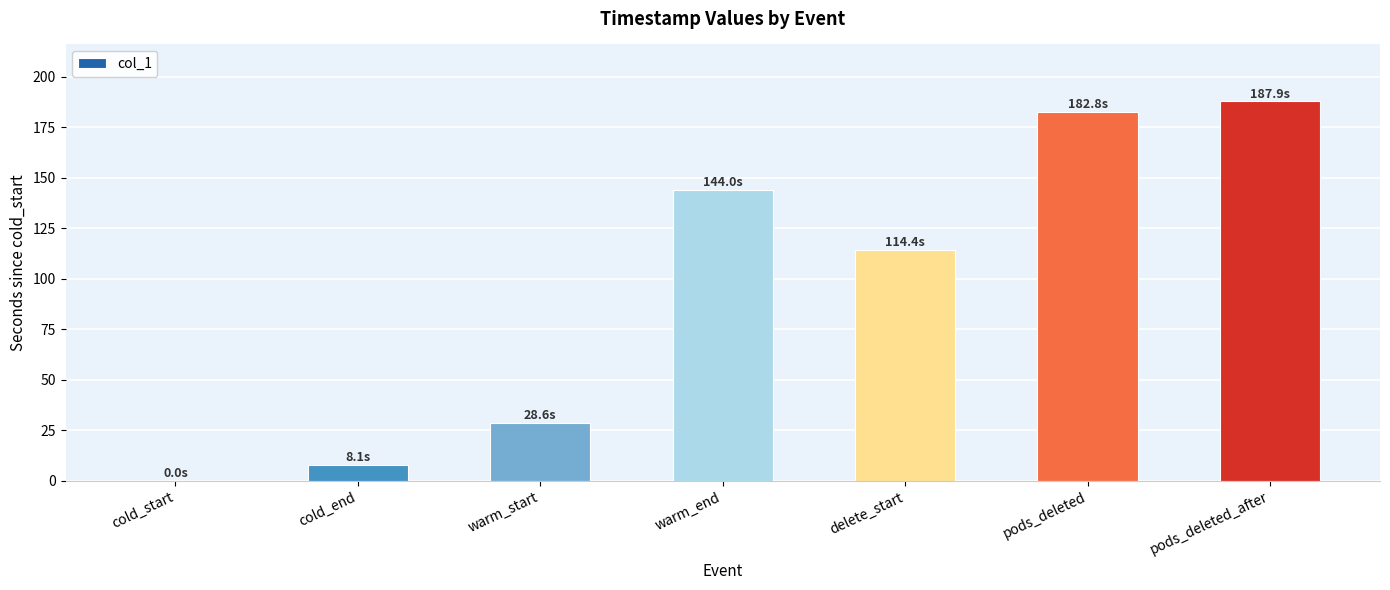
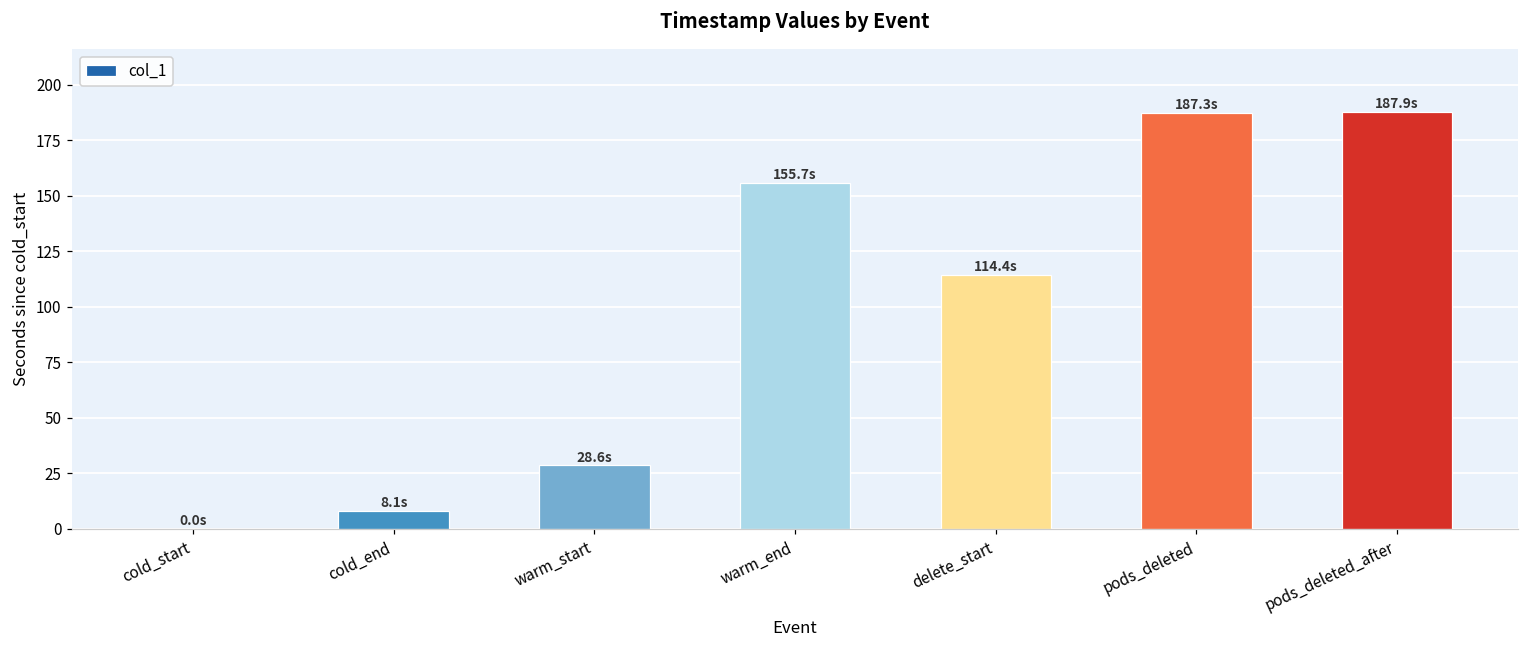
warm_end: 144.0s -> 155.7s
pods_deleted: 182.8s -> 187.3s
